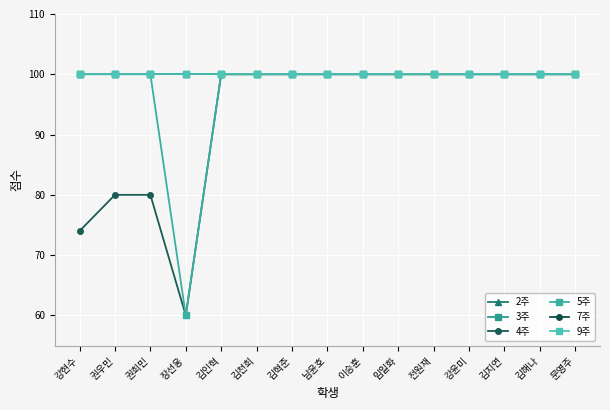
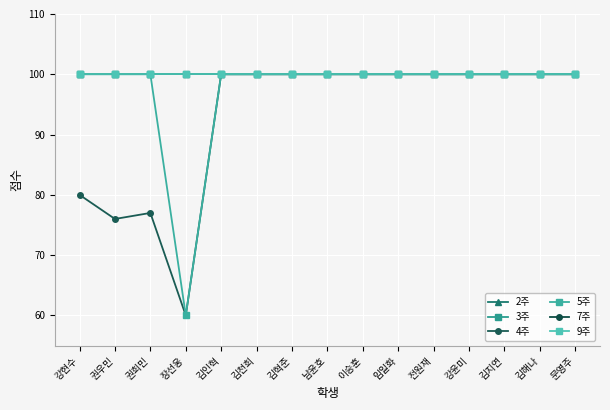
4주, 강현수: 74 -> 80
4주, 권우민: 80 -> 76
4주, 권희민: 80 -> 77
